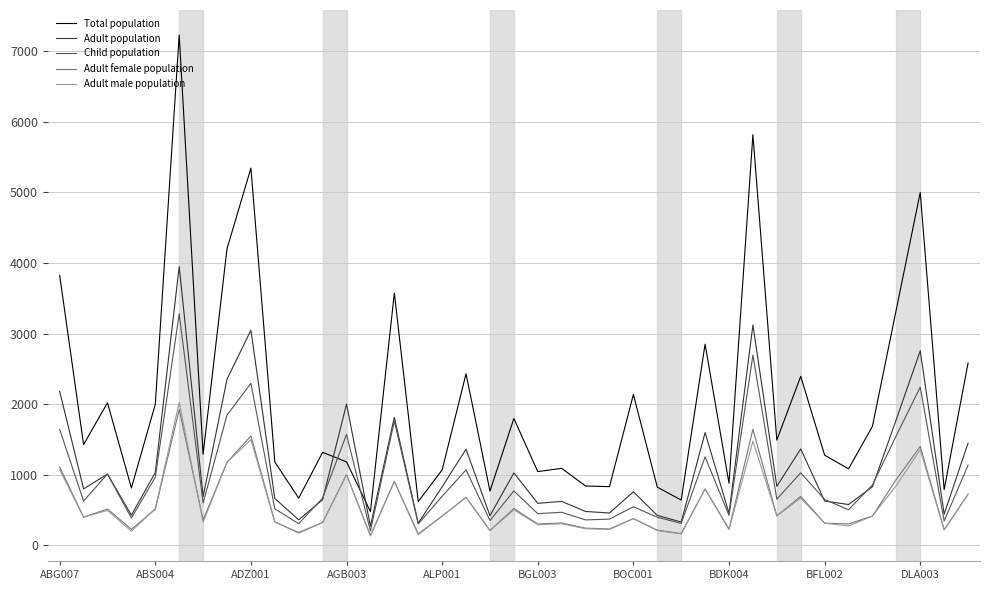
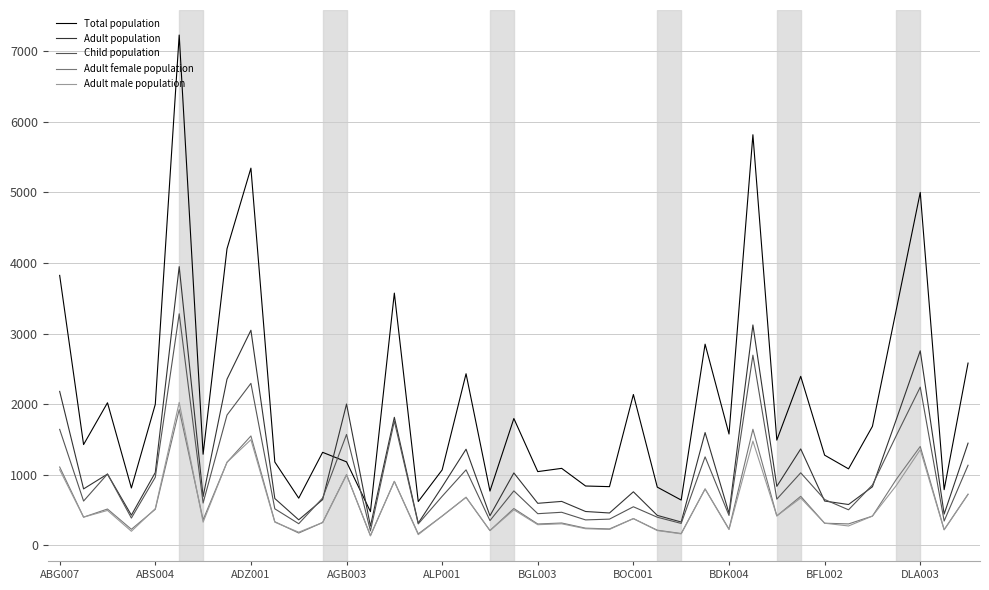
Total population, BDK004: 900 -> 1600
